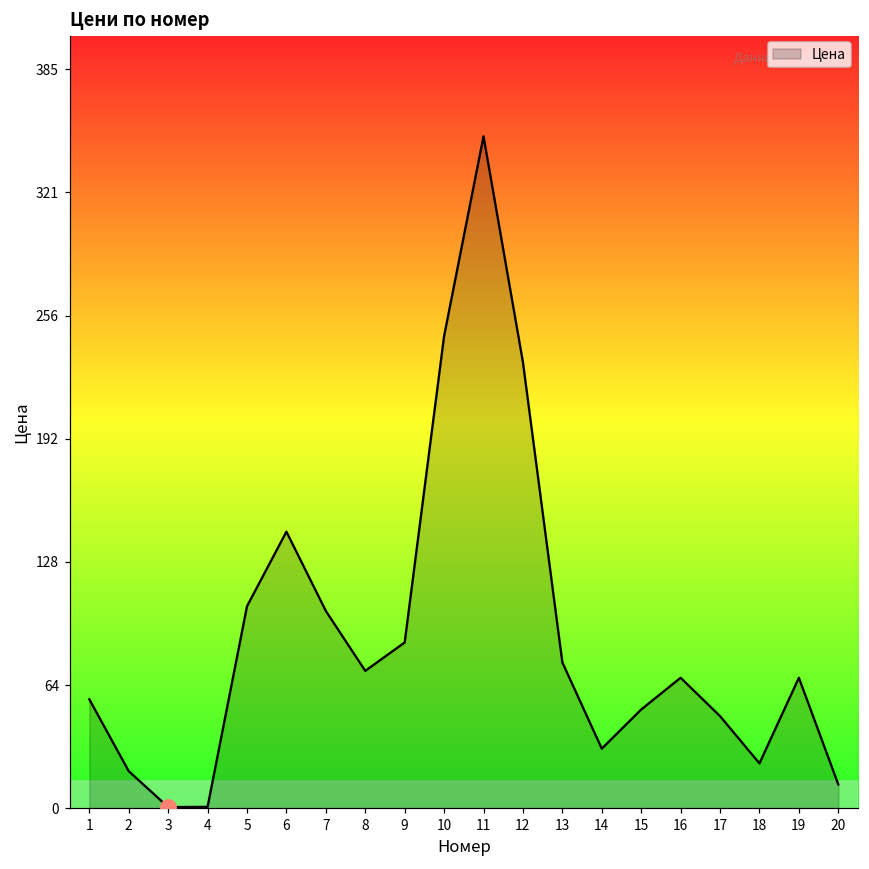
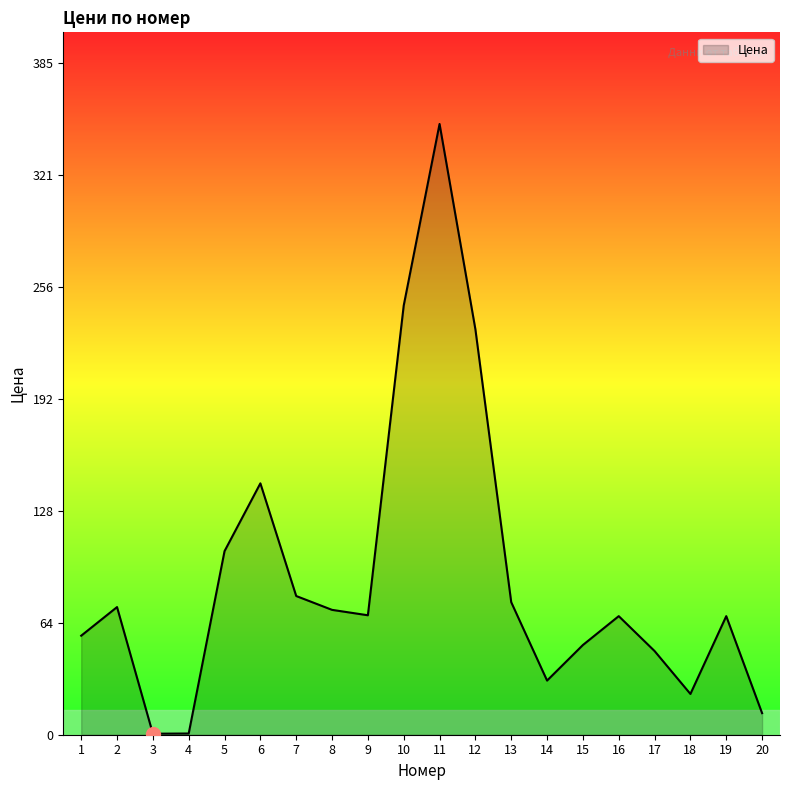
Цена, 2: 19 -> 73
Цена, 7: 103 -> 80
Цена, 9: 86 -> 69
